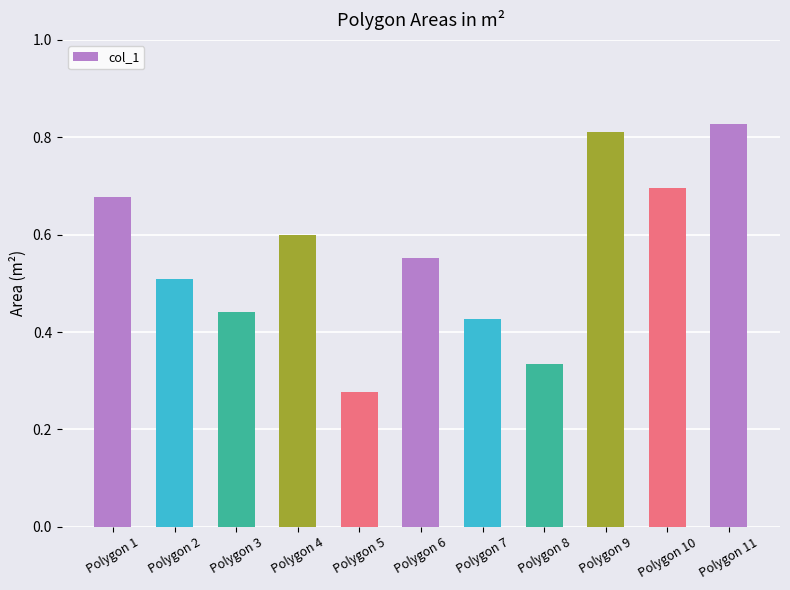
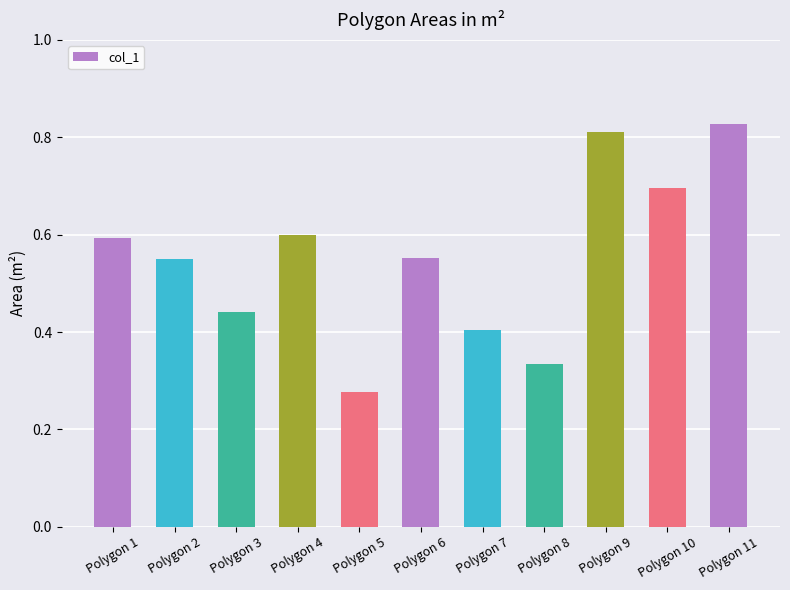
Polygon 1: 0.68 -> 0.59
Polygon 2: 0.51 -> 0.55
Polygon 7: 0.43 -> 0.40
